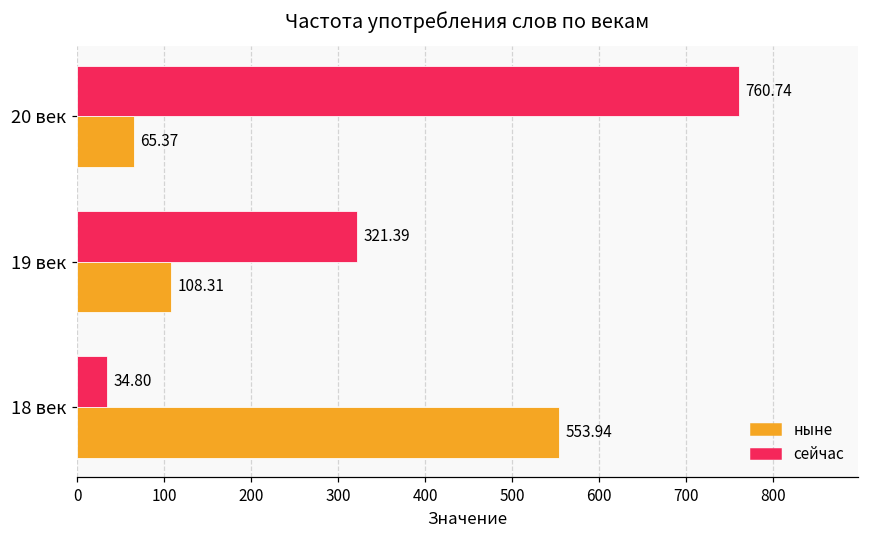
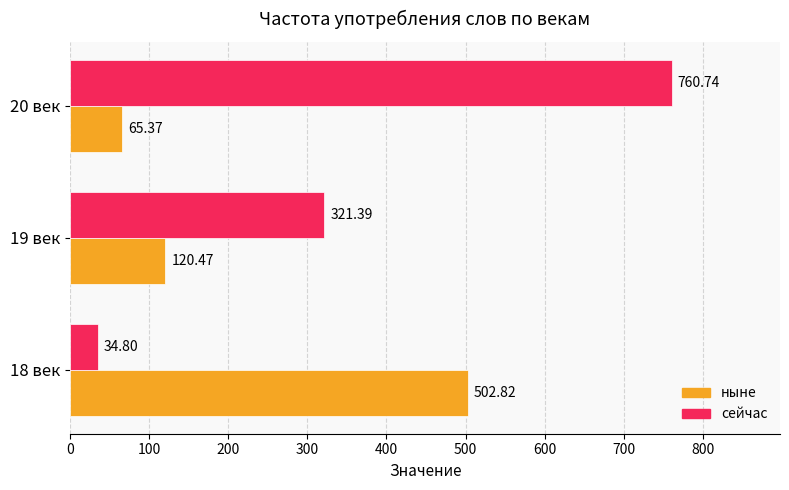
ныне, 19 век: 108.31 -> 120.47
ныне, 18 век: 553.94 -> 502.82
